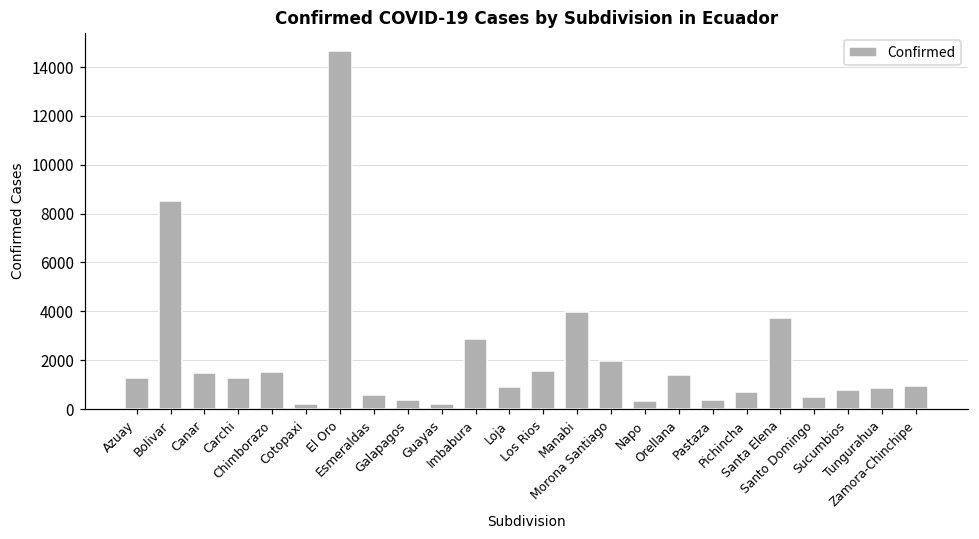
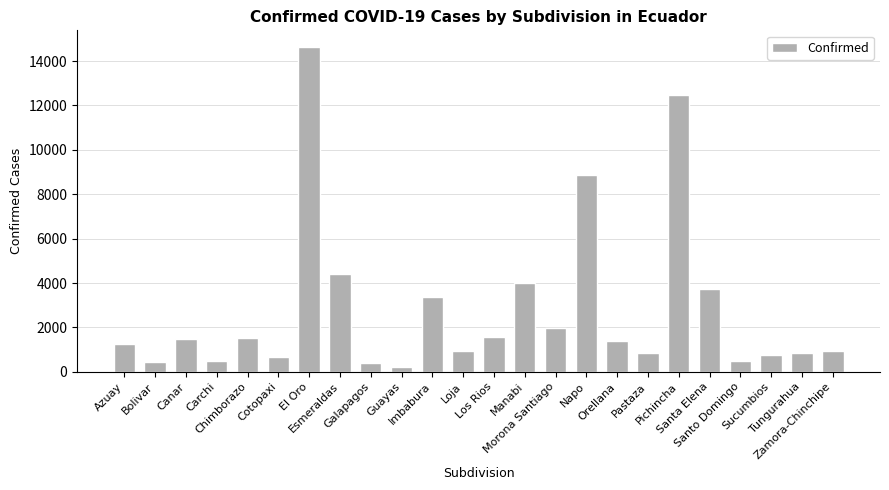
Bolivar: 8500 -> 500
Carchi: 1300 -> 500
Cotopaxi: 200 -> 700
Esmeraldas: 600 -> 4400
Imbabura: 2900 -> 3400
Napo: 300 -> 8800
Pastaza: 300 -> 900
Pichincha: 700 -> 12500
